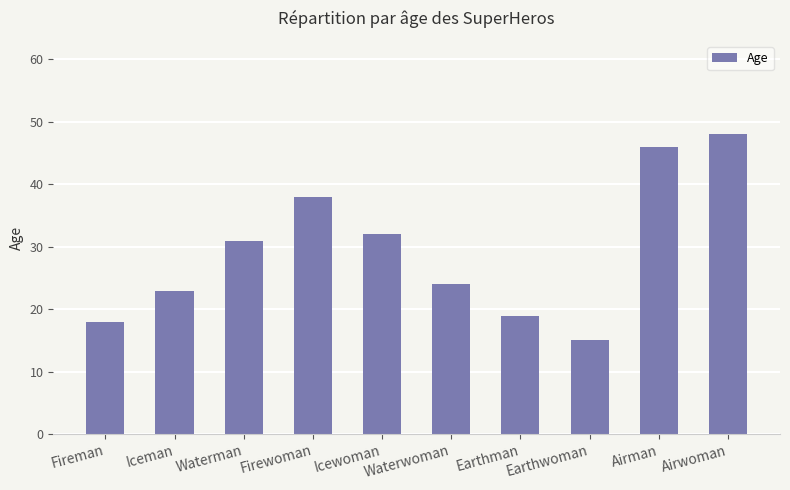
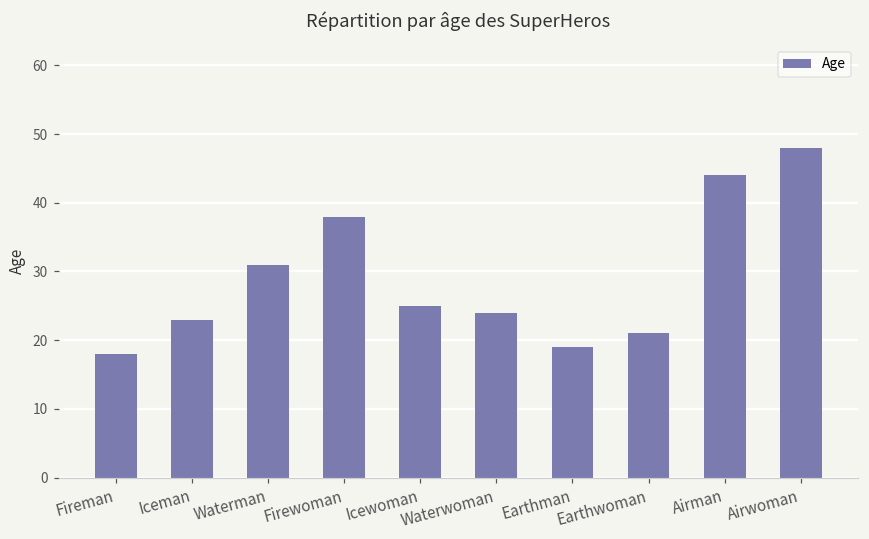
Icewoman: 32 -> 25
Earthwoman: 15 -> 21
Airman: 46 -> 44
